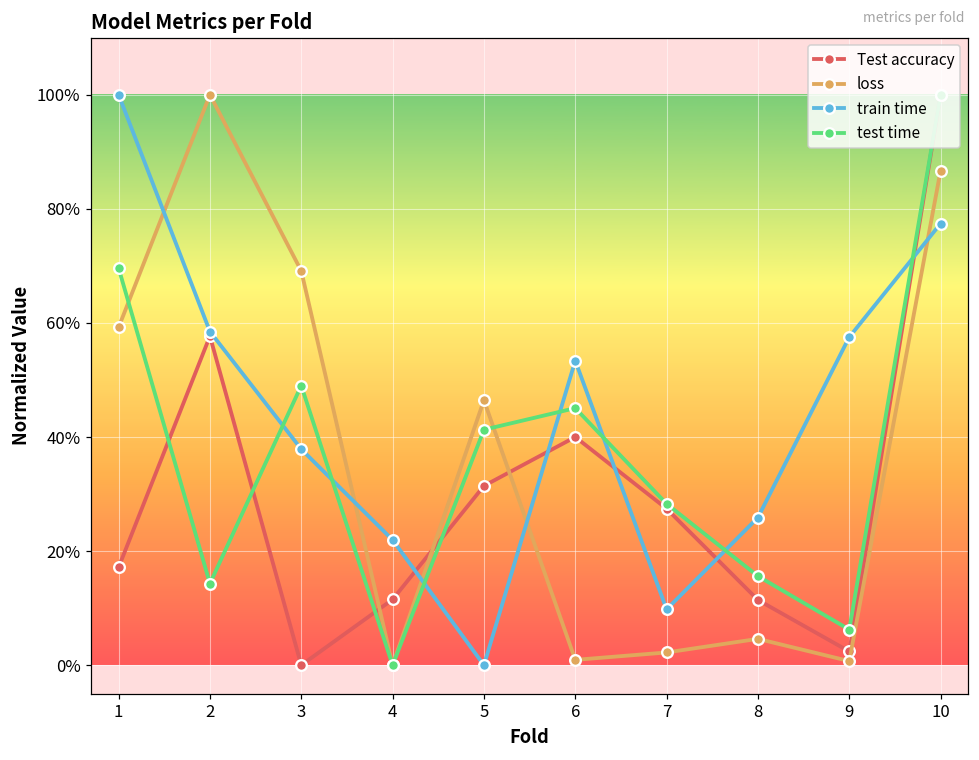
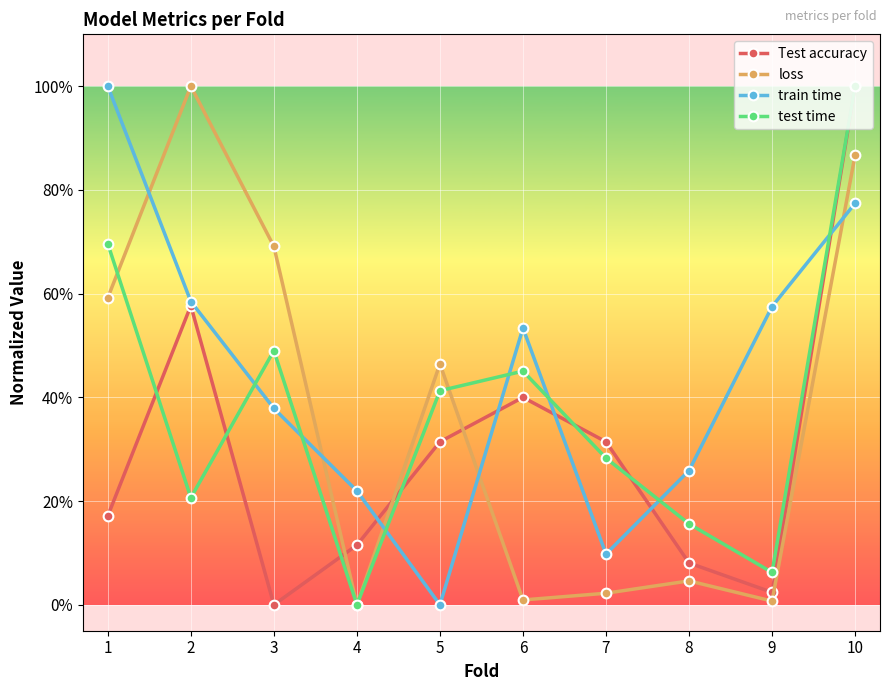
test time, 2: 14% -> 21%
Test accuracy, 7: 27% -> 31%
Test accuracy, 8: 11% -> 8%
